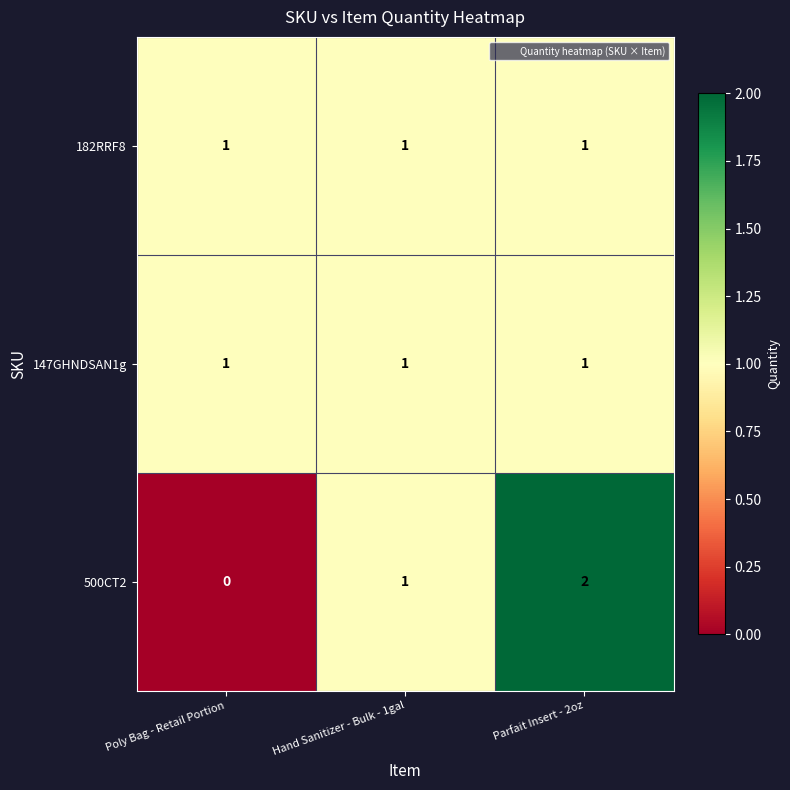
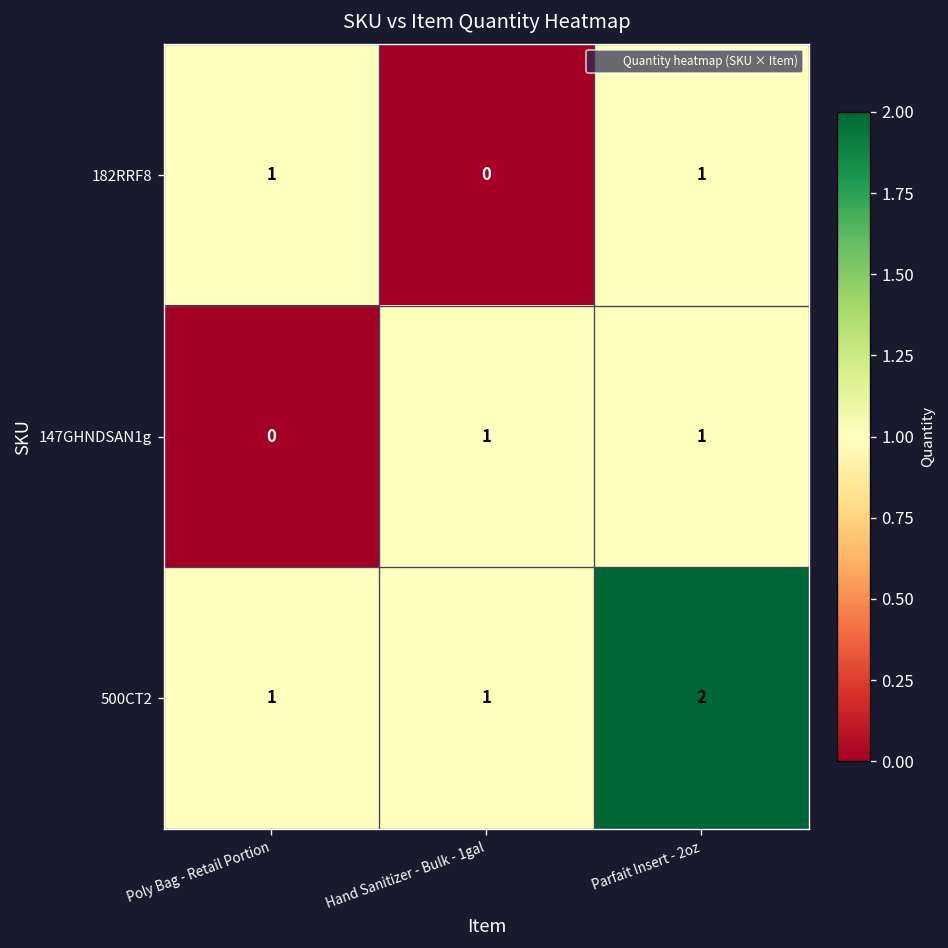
182RRF8, Hand Sanitizer - Bulk - 1gal: 1 -> 0
147GHNDSAN1g, Poly Bag - Retail Portion: 1 -> 0
500CT2, Poly Bag - Retail Portion: 0 -> 1
